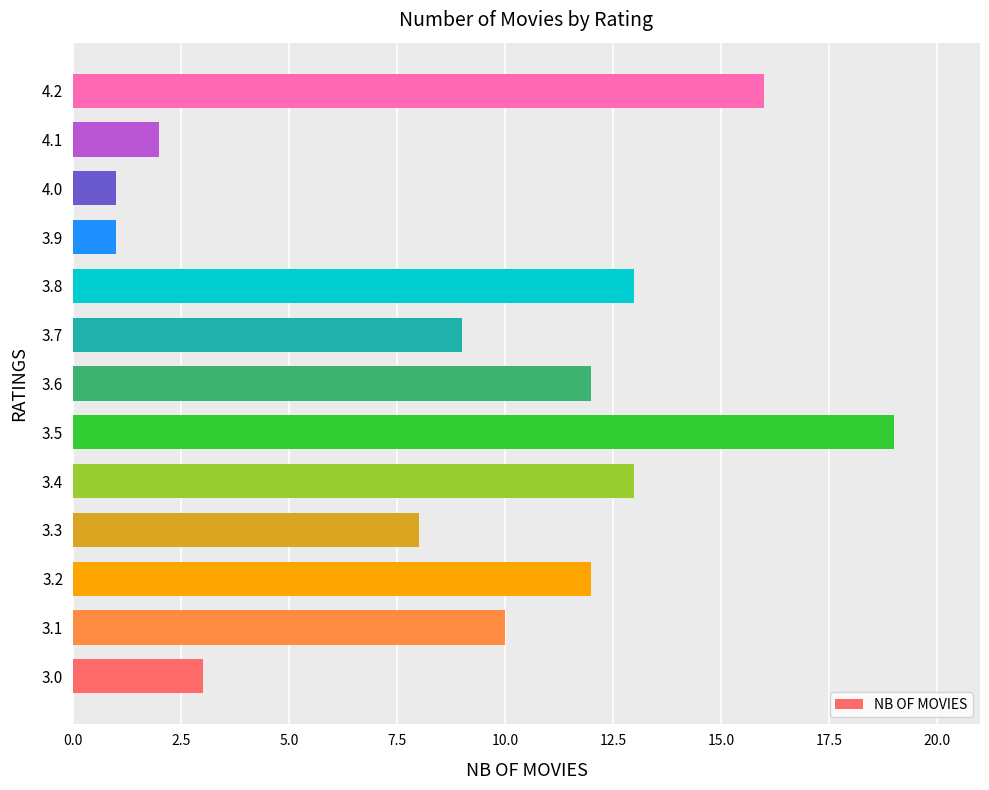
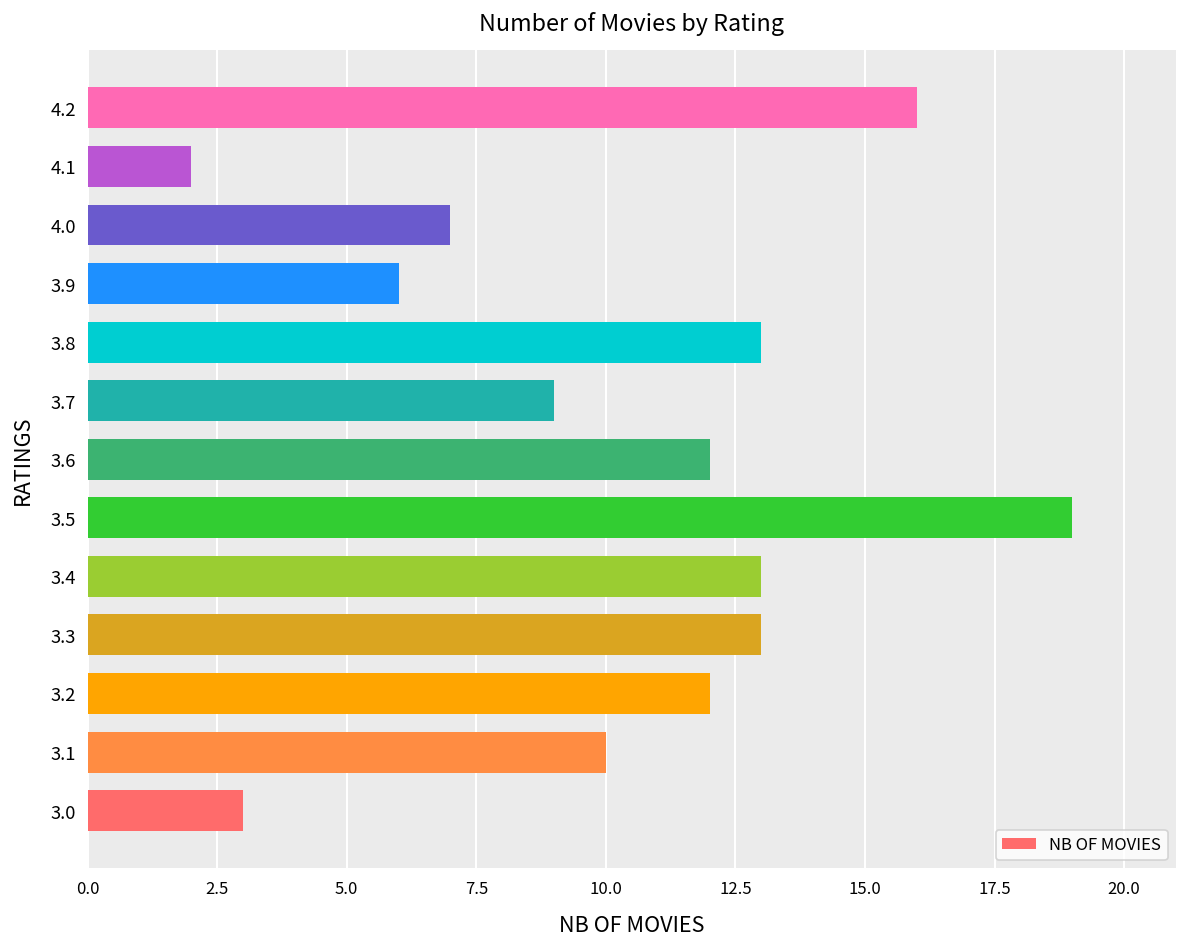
4.0: 1 -> 7
3.9: 1 -> 6
3.3: 8 -> 13
